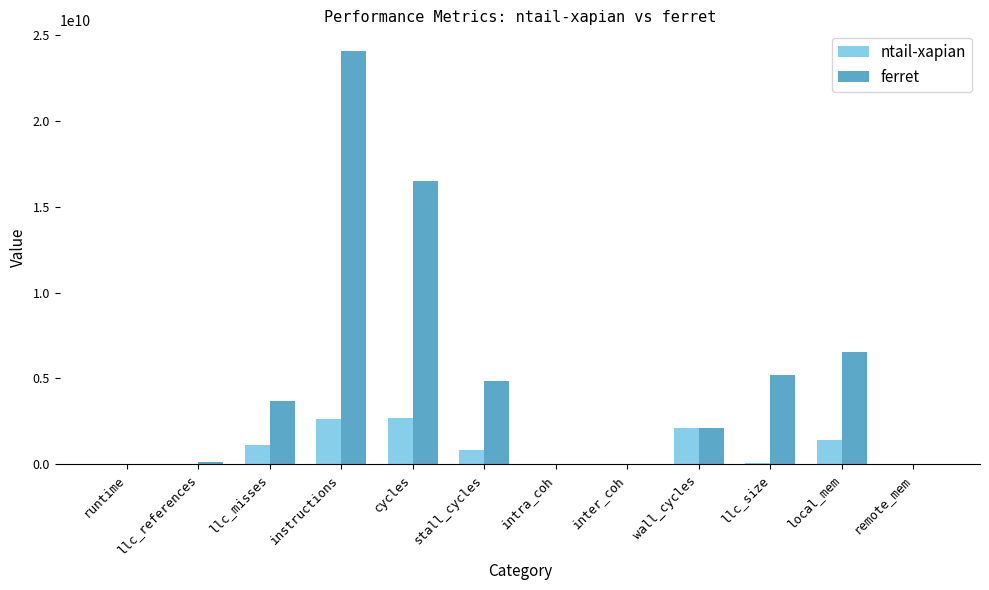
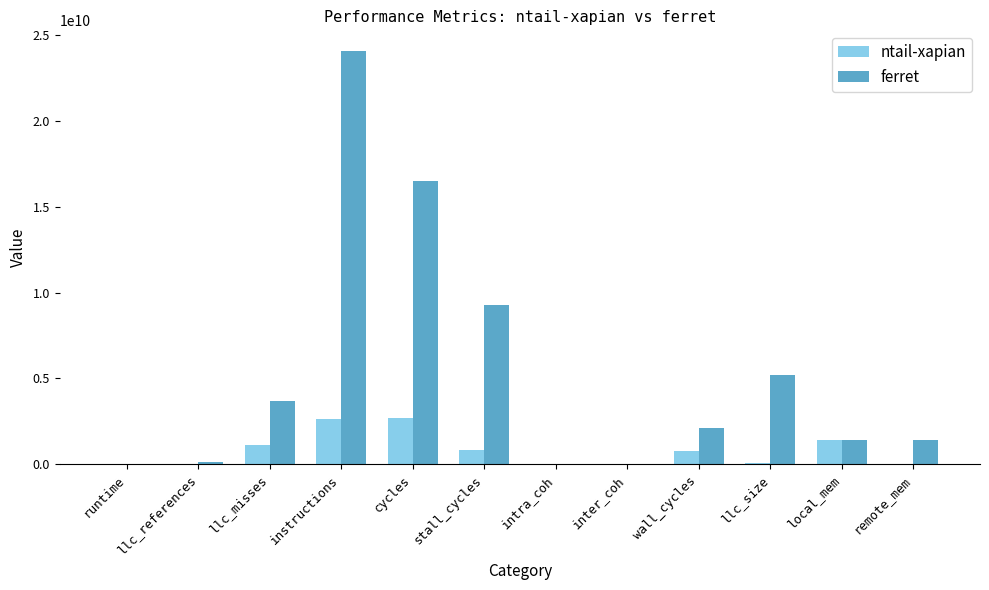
ferret, stall_cycles: 4900000000 -> 9300000000
ntail-xapian, wall_cycles: 2100000000 -> 800000000
ferret, local_mem: 6600000000 -> 1400000000
ferret, remote_mem: 0 -> 1400000000
